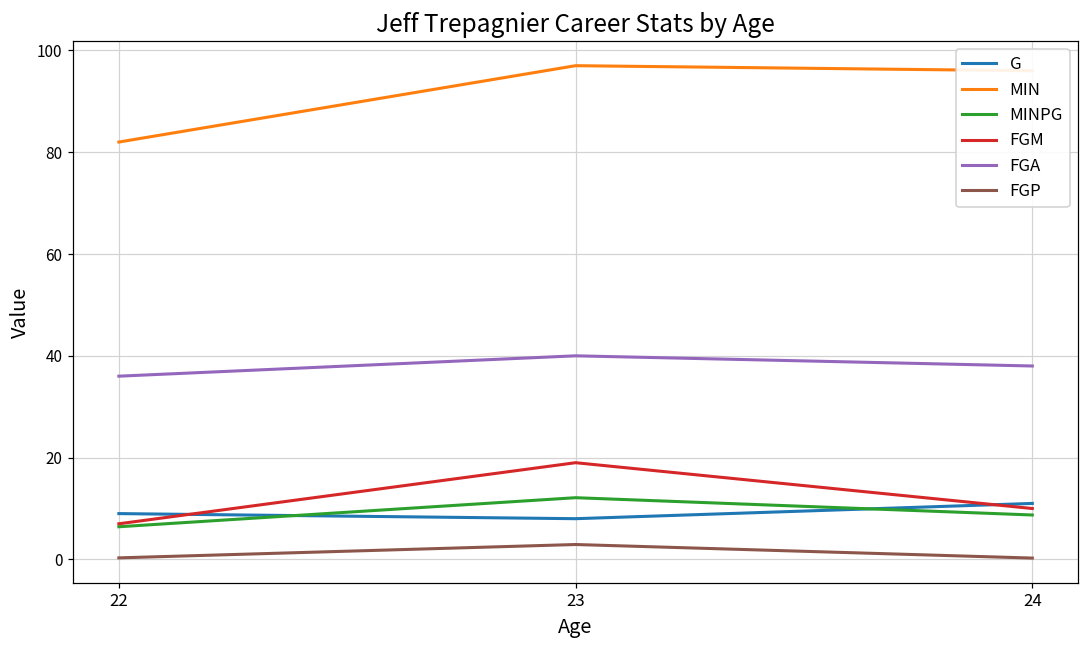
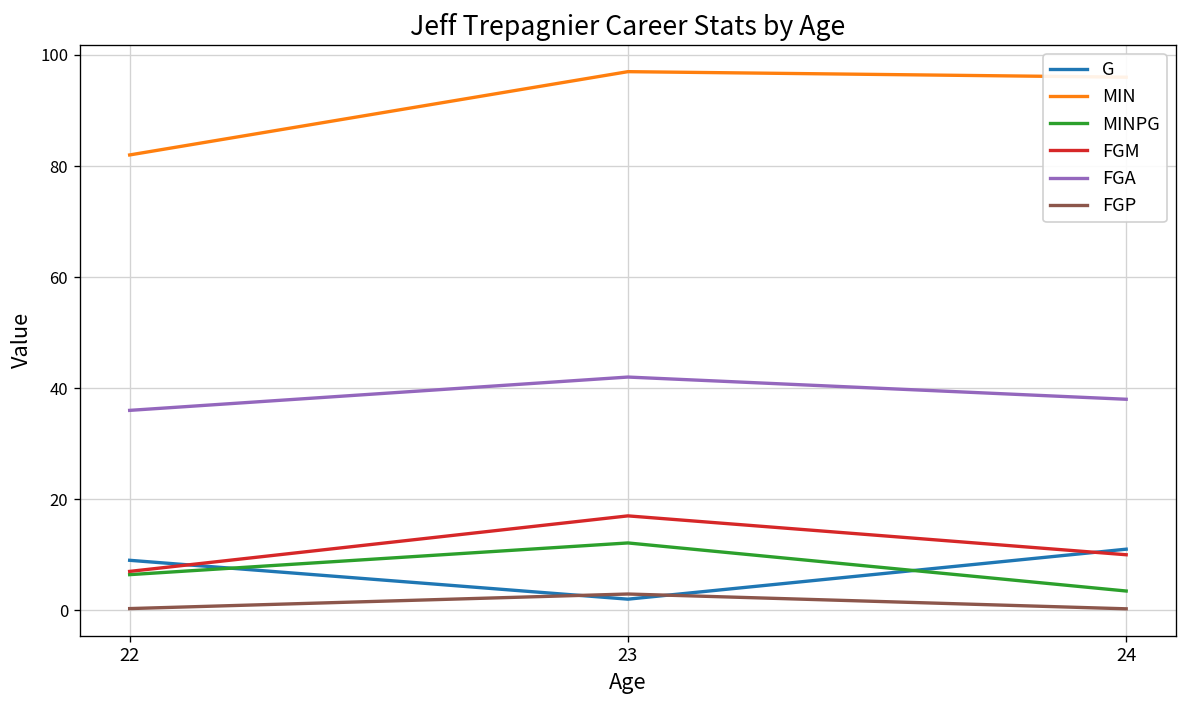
G, 23: 8 -> 2
FGM, 23: 19 -> 17
FGA, 23: 40 -> 42
MINPG, 24: 9 -> 3
